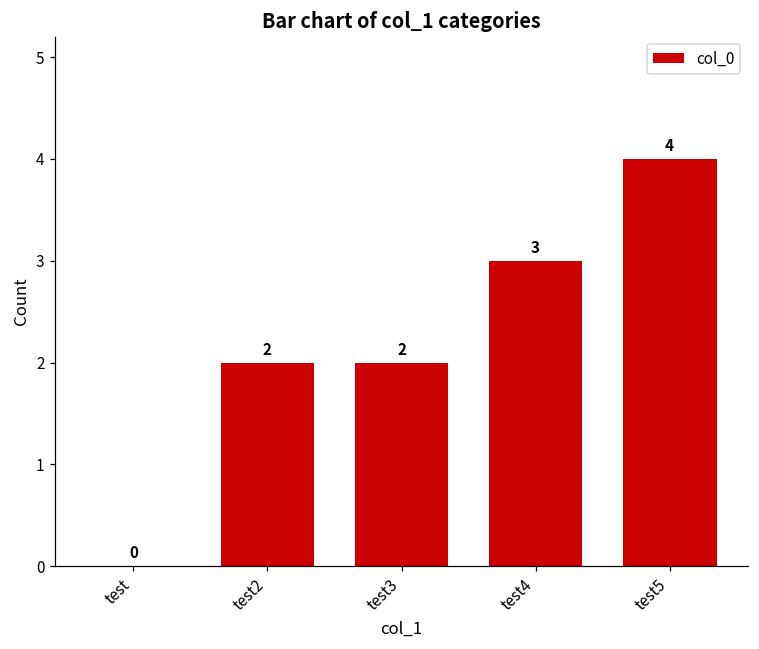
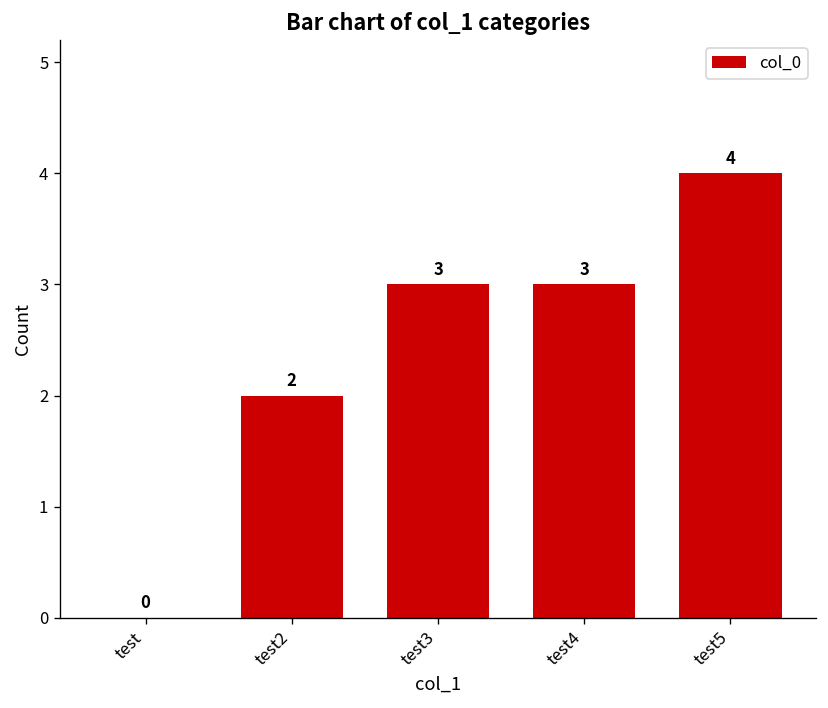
test3: 2 -> 3
